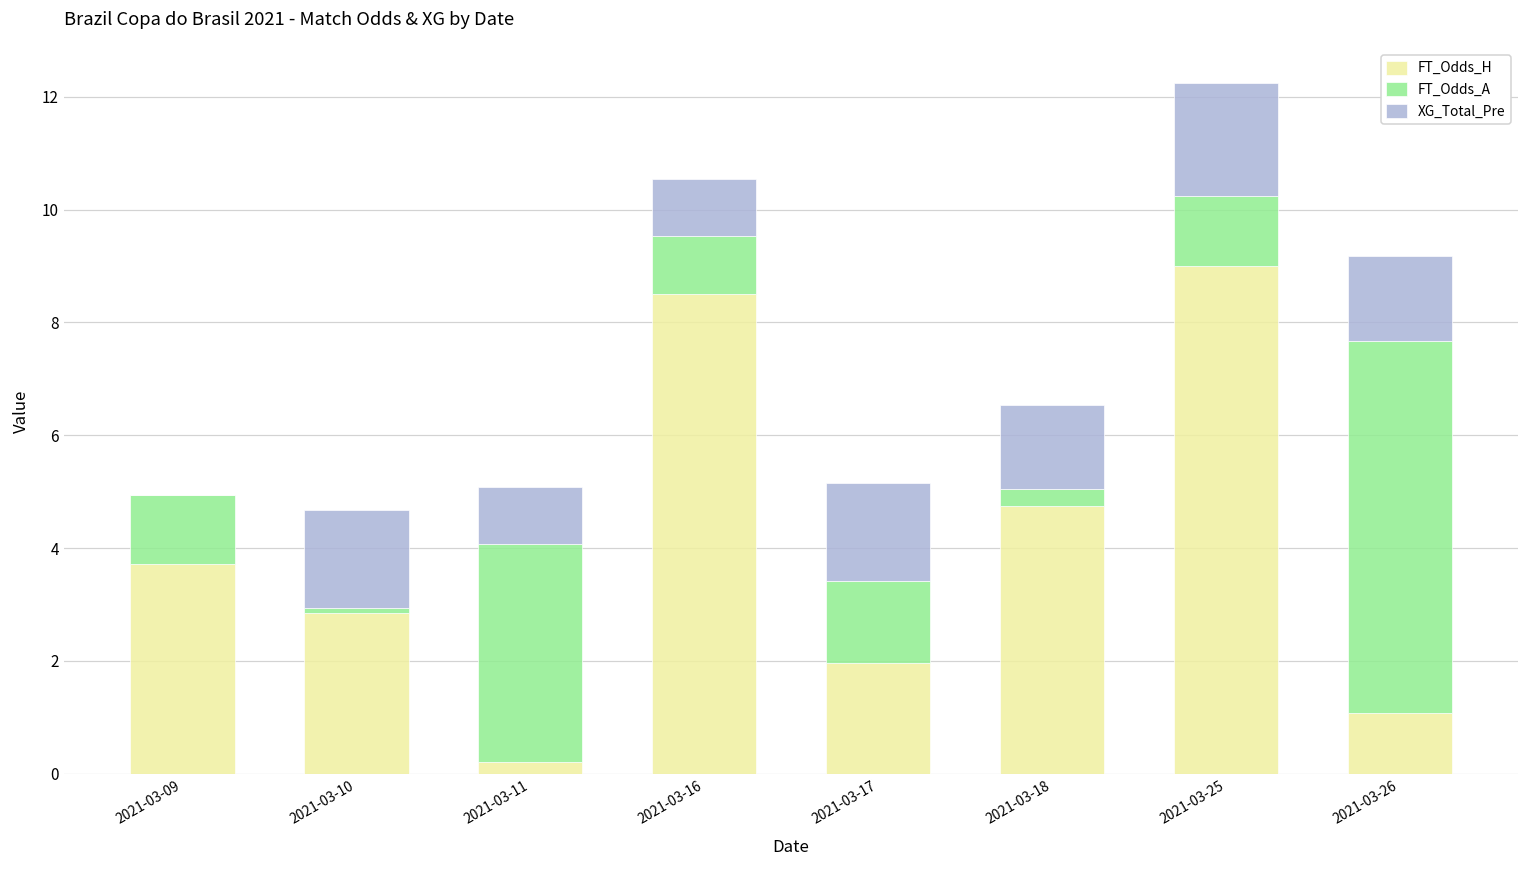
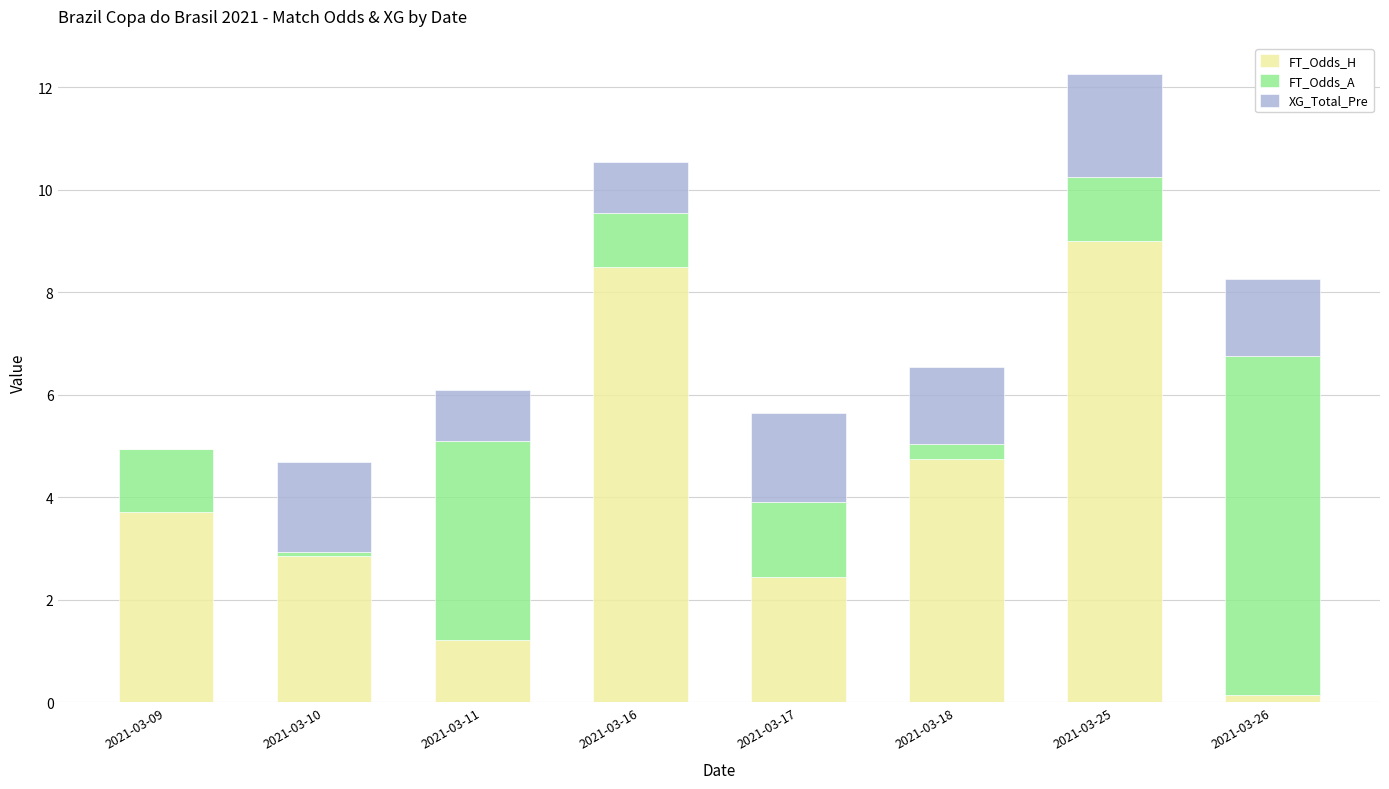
FT_Odds_H, 2021-03-11: 0.2 -> 1.2
FT_Odds_H, 2021-03-17: 2.0 -> 2.5
FT_Odds_H, 2021-03-26: 1.1 -> 0.2
